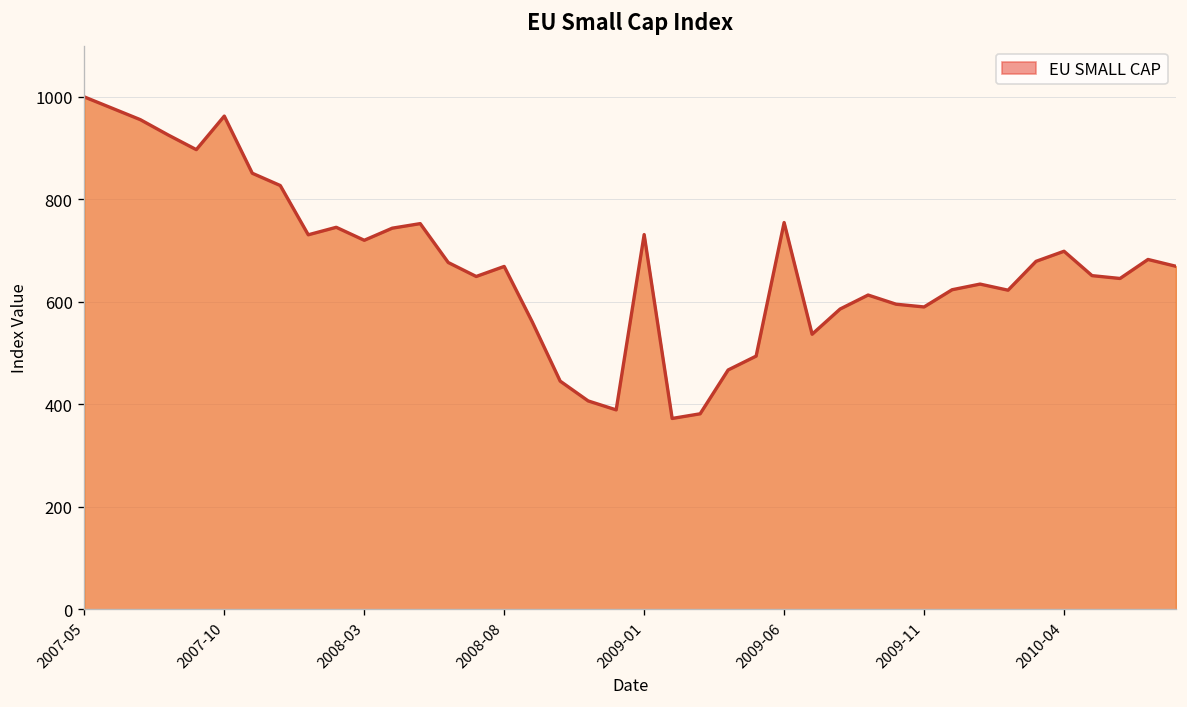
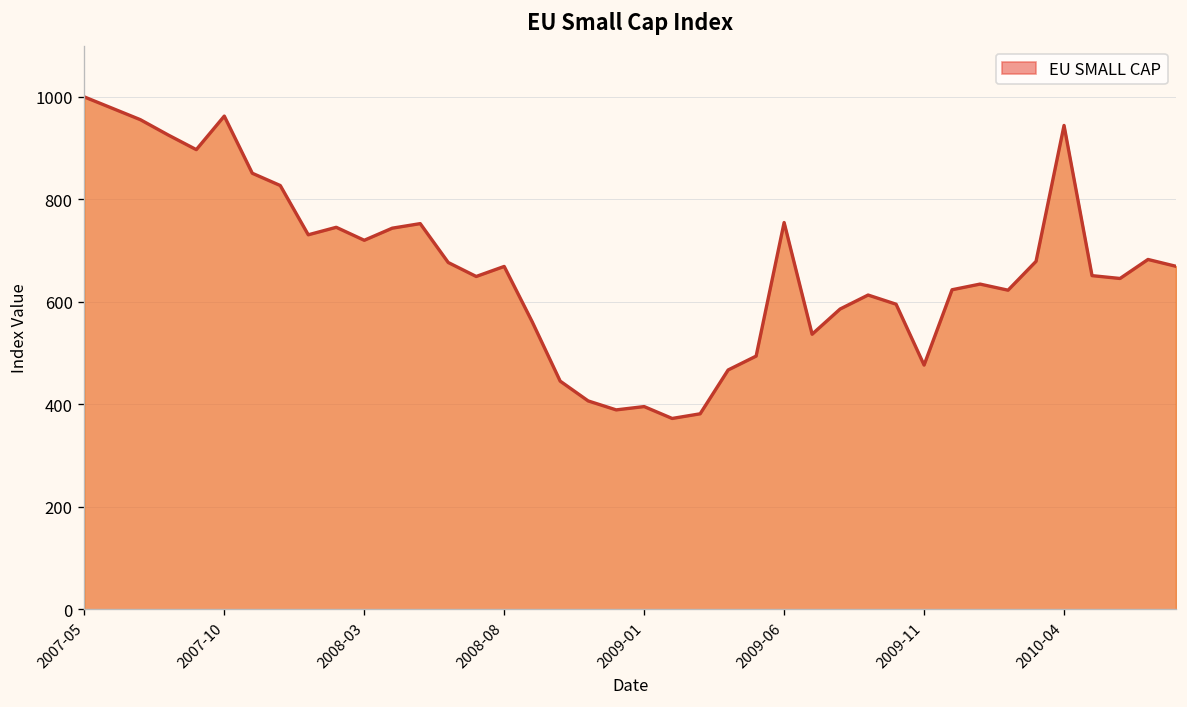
2009-01: 730 -> 400
2009-11: 590 -> 480
2010-04: 700 -> 940
